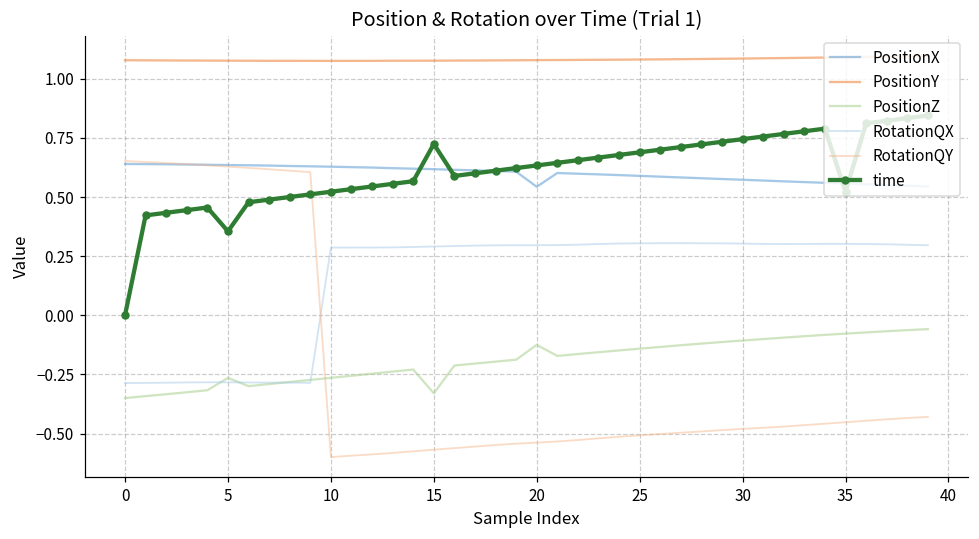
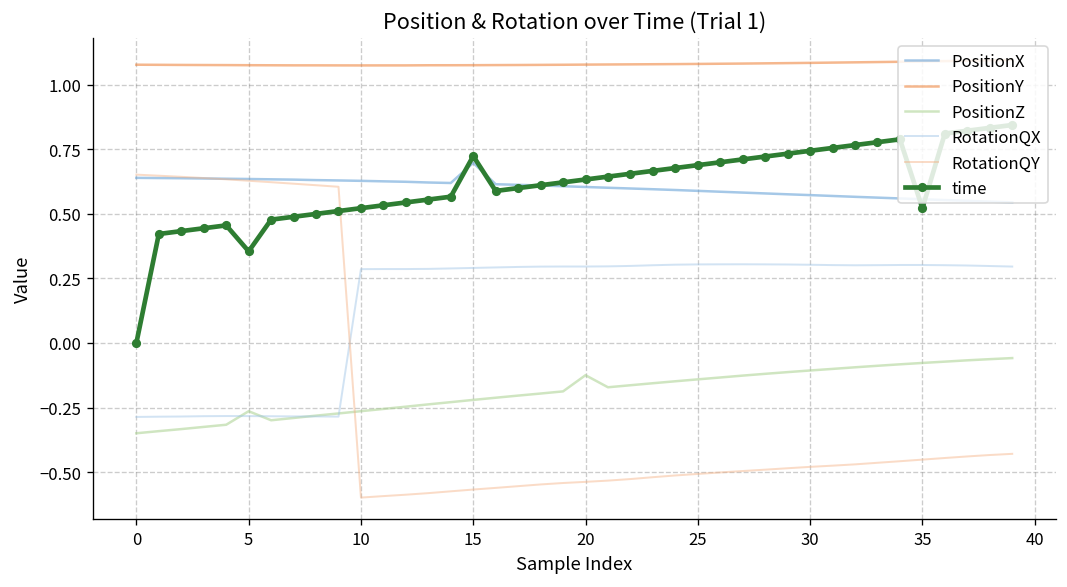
PositionX, 15: 0.62 -> 0.70
PositionZ, 15: -0.33 -> -0.22
PositionX, 20: 0.54 -> 0.60
